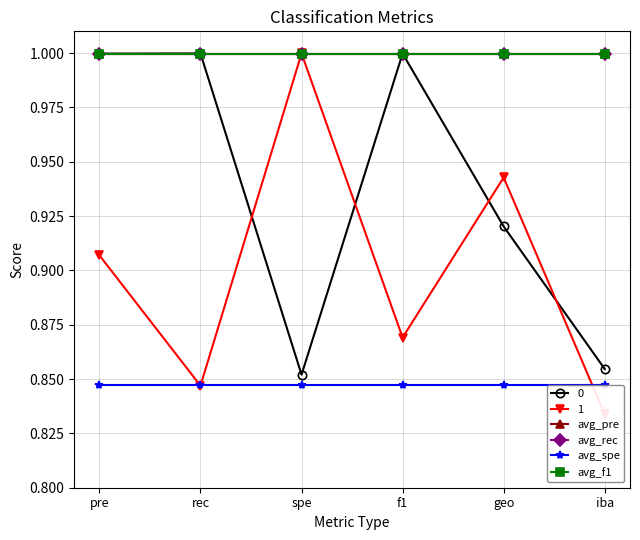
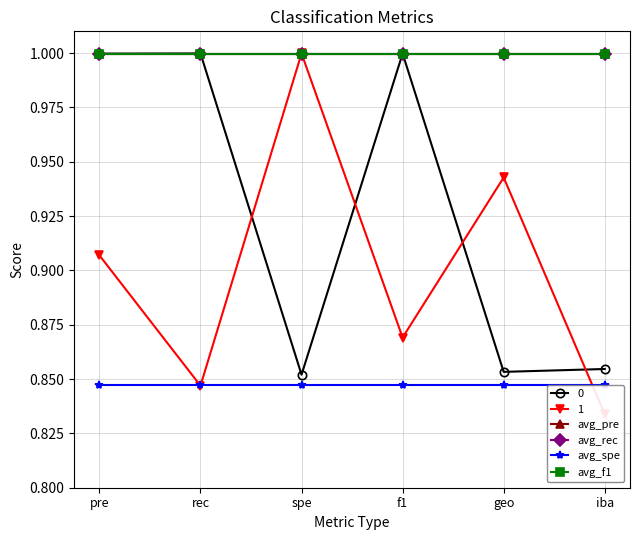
0, geo: 0.920 -> 0.853
